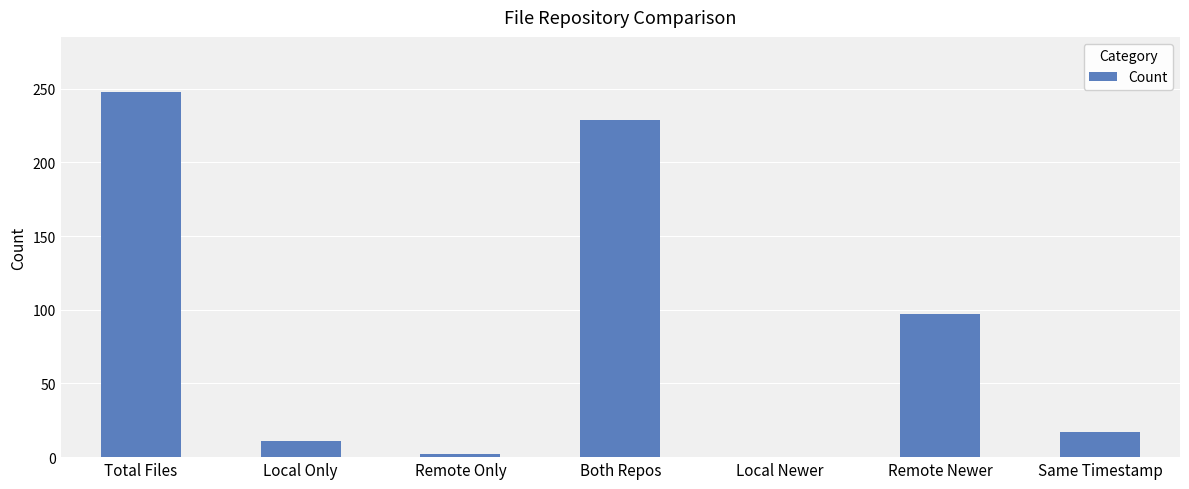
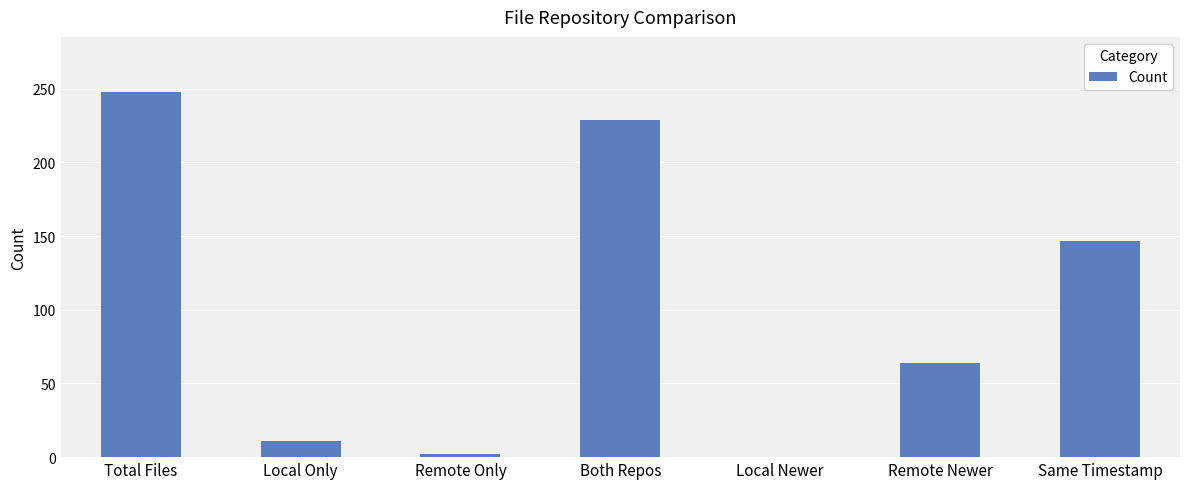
Remote Newer: 97 -> 64
Same Timestamp: 17 -> 147
